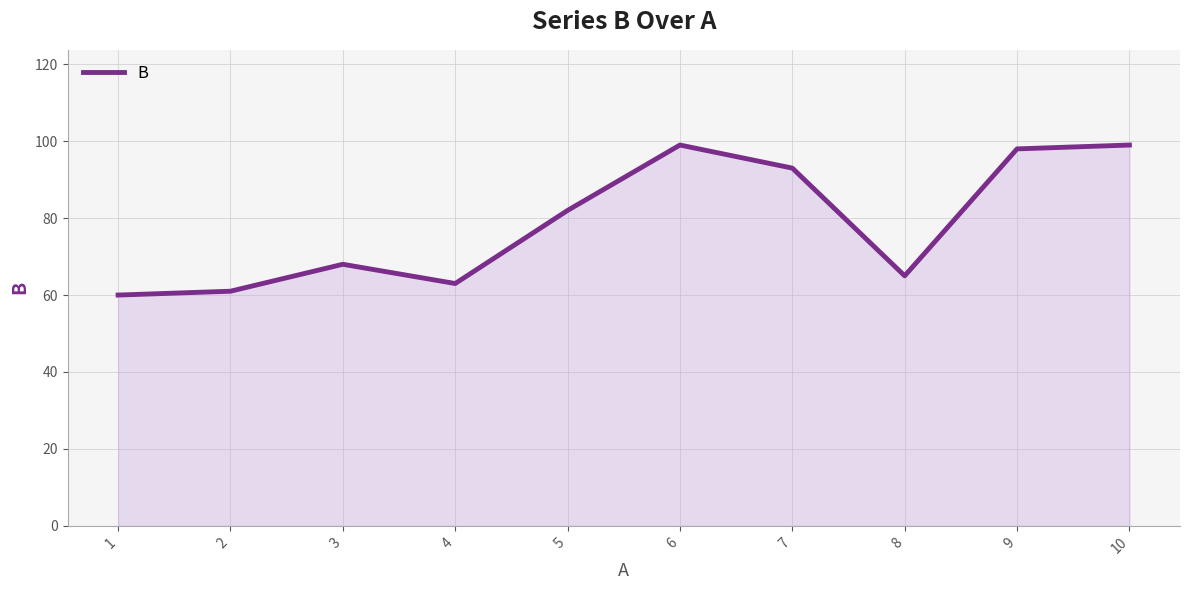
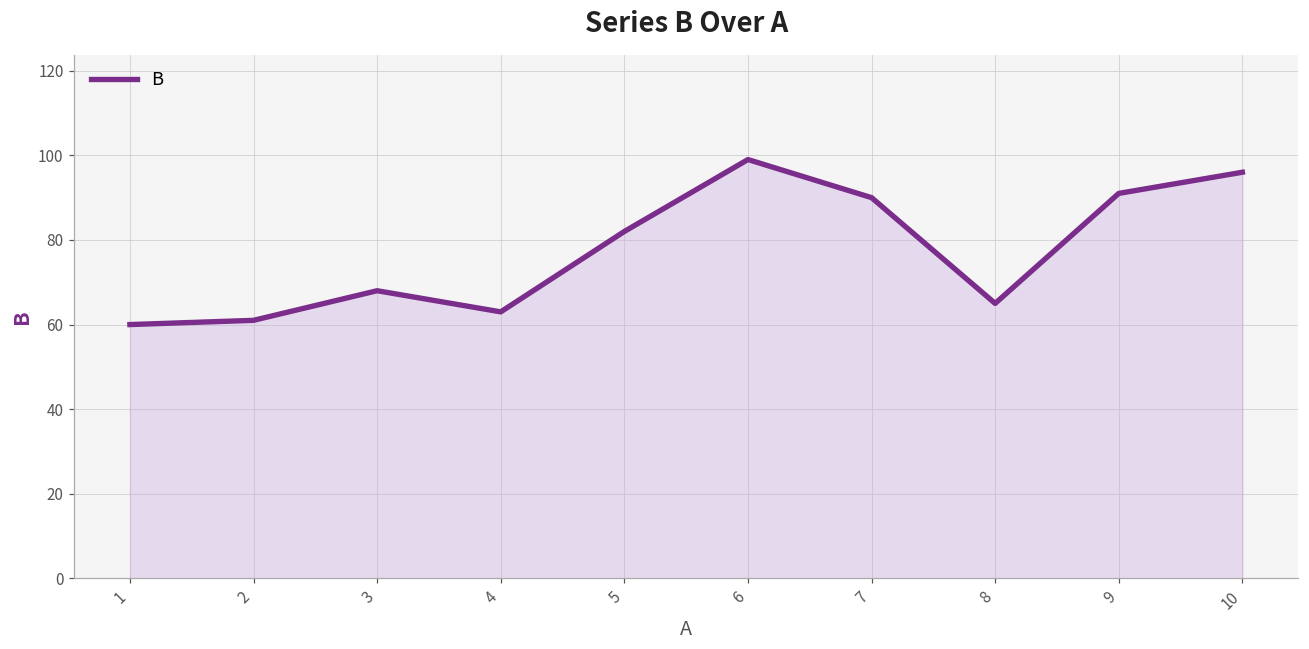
7: 93 -> 90
9: 98 -> 91
10: 99 -> 96
